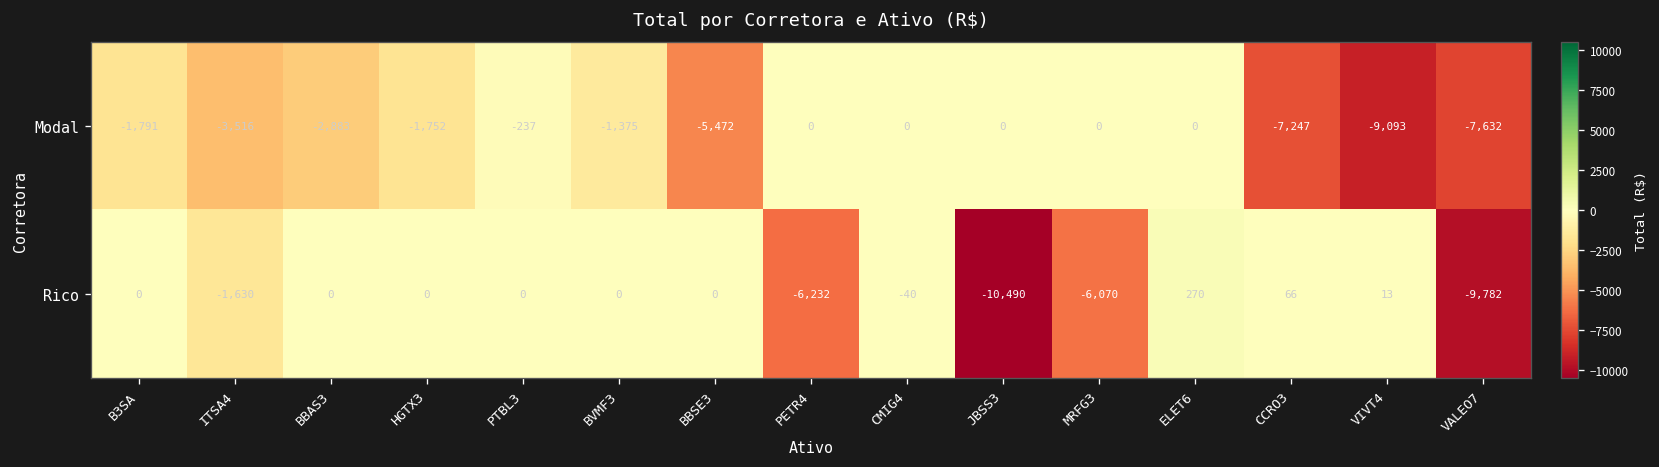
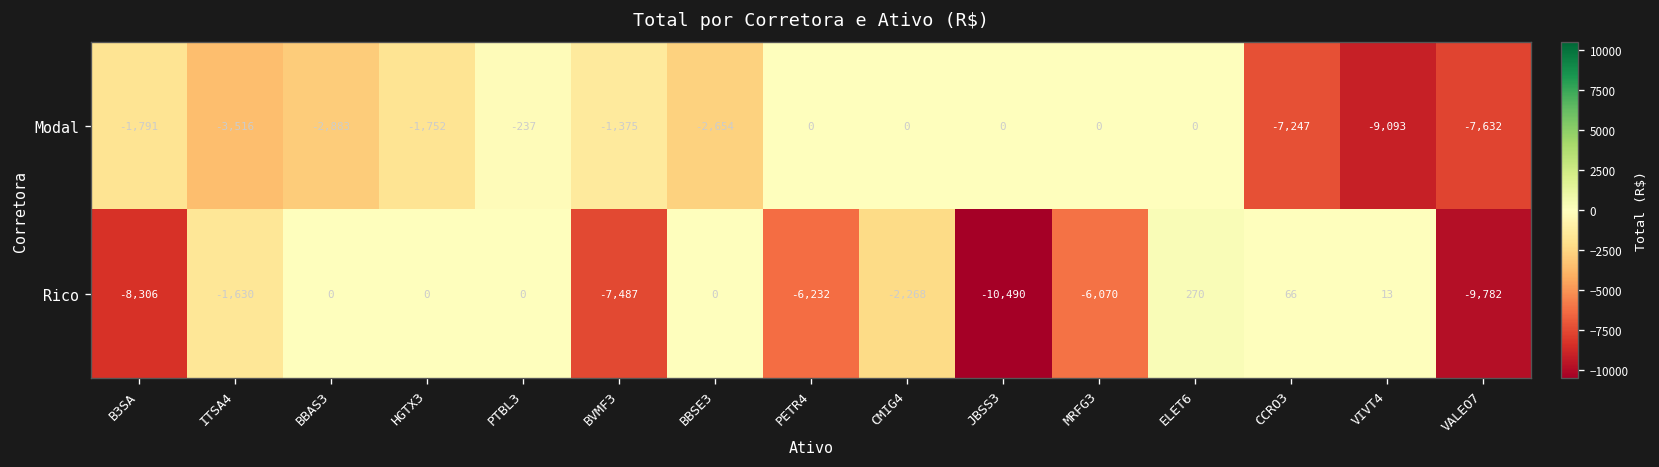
Modal, BBSE3: -5,472 -> -2,654
Rico, B3SA: 0 -> -8,306
Rico, BVMF3: 0 -> -7,487
Rico, CMIG4: -40 -> -2,268
